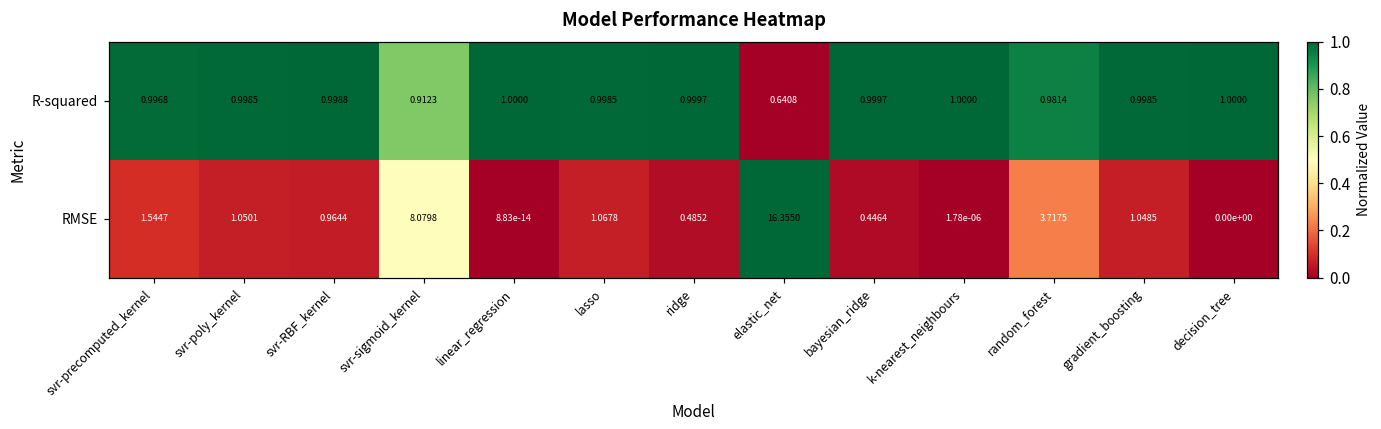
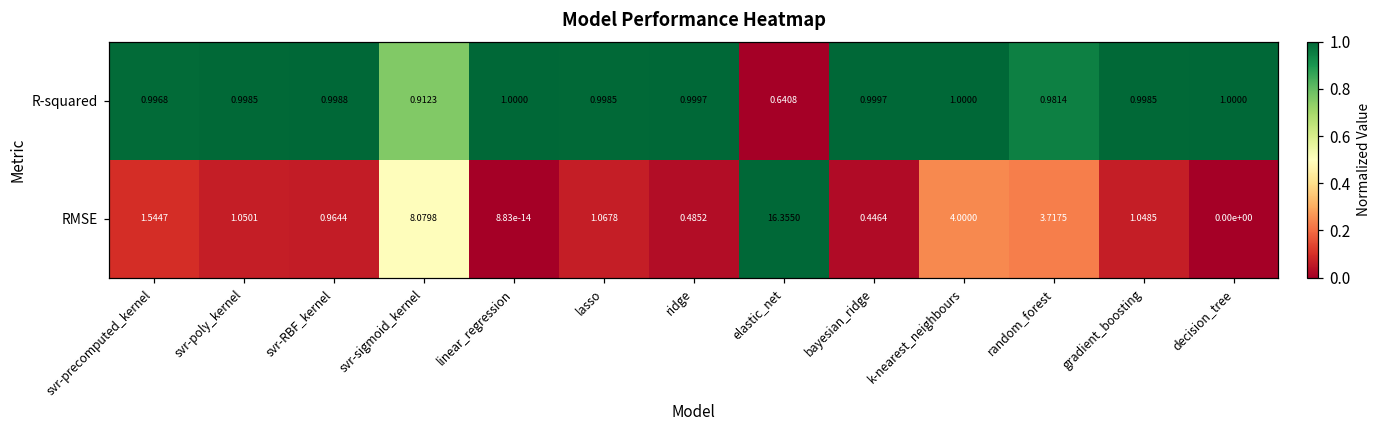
RMSE, k-nearest_neighbours: 1.78e-06 -> 4.0000
